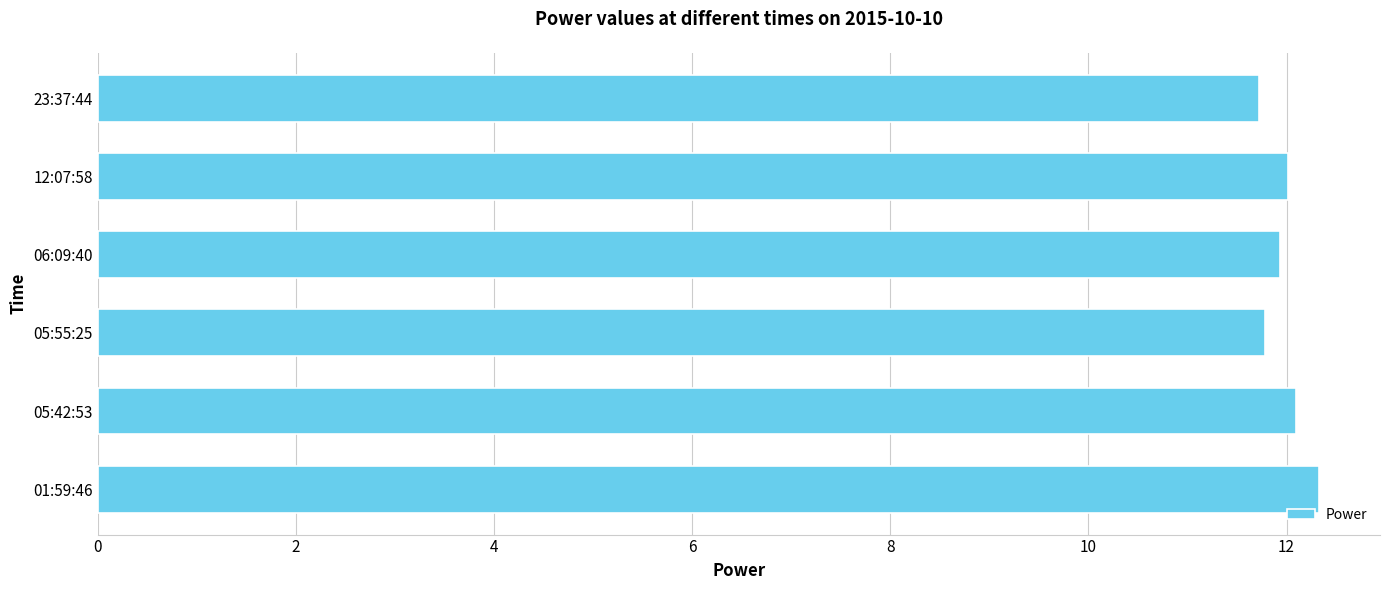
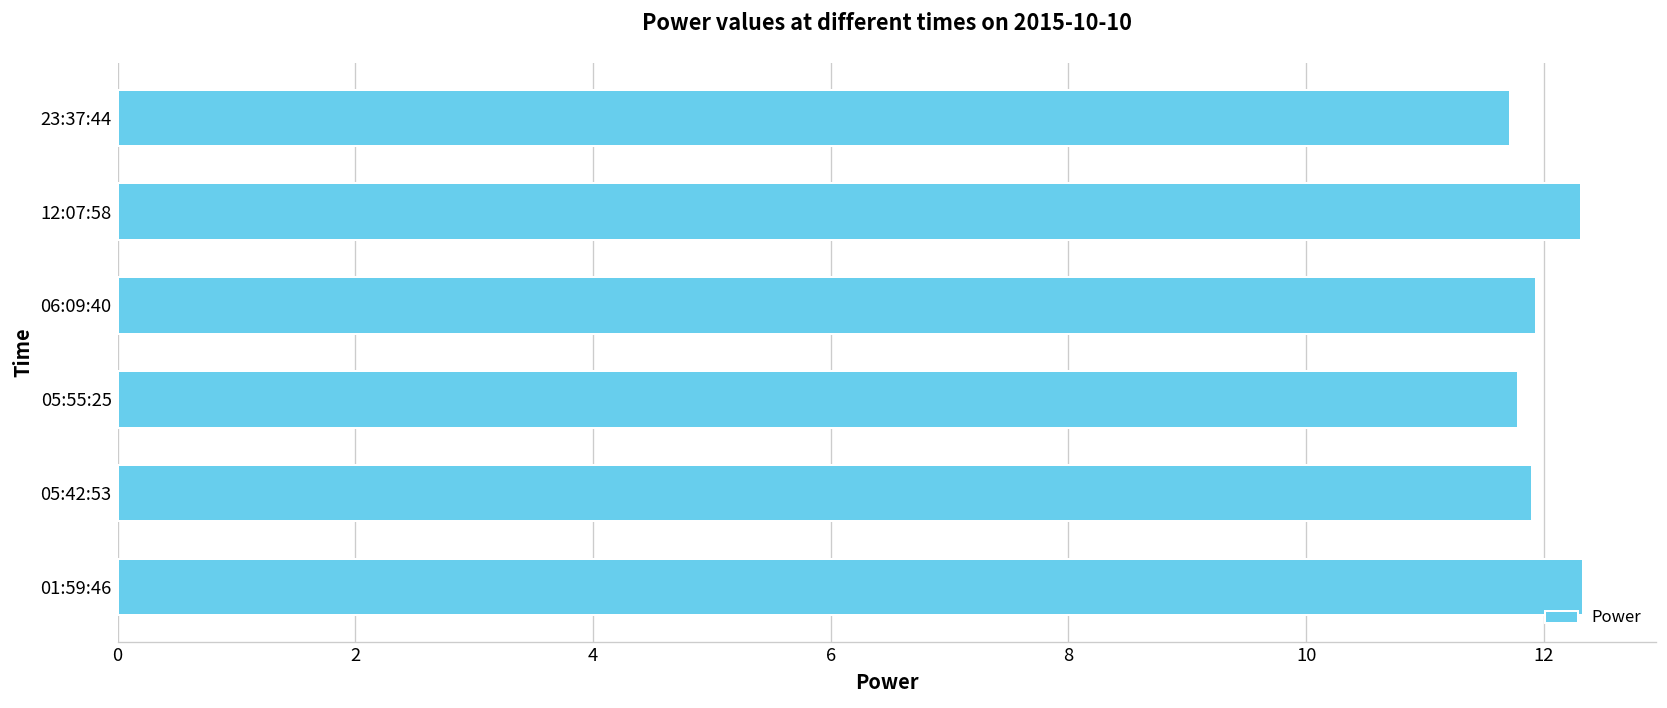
12:07:58: 12.0 -> 12.3
05:42:53: 12.1 -> 11.9
